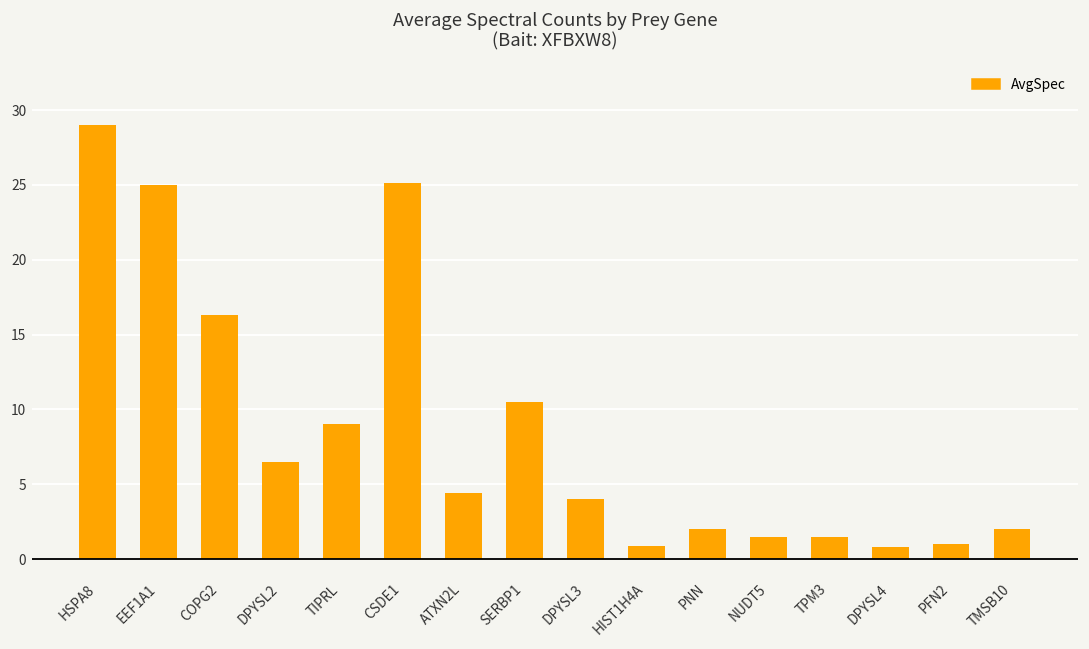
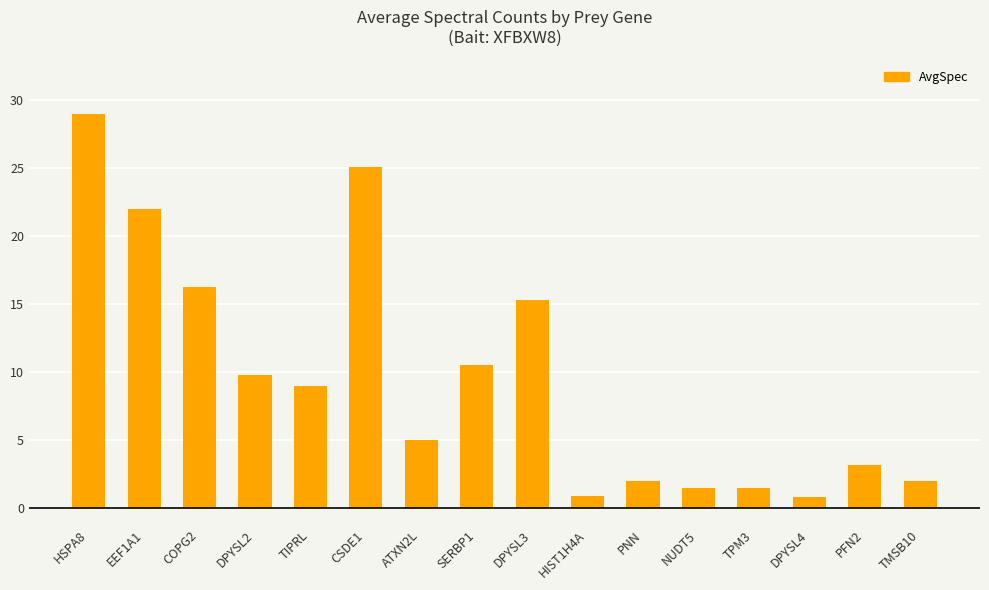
EEF1A1: 25 -> 22
DPYSL2: 6.5 -> 9.8
ATXN2L: 4.4 -> 5.0
DPYSL3: 4.0 -> 15.3
PFN2: 1.0 -> 3.2
